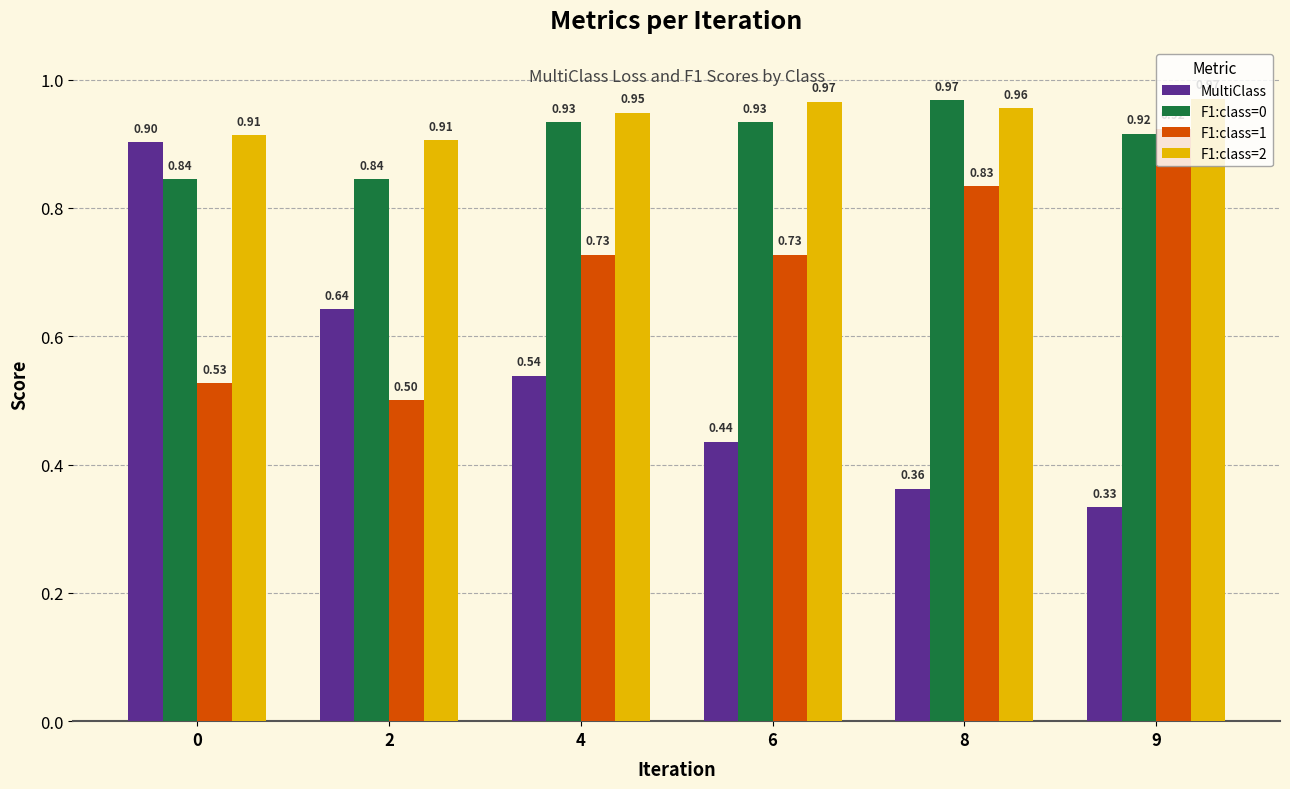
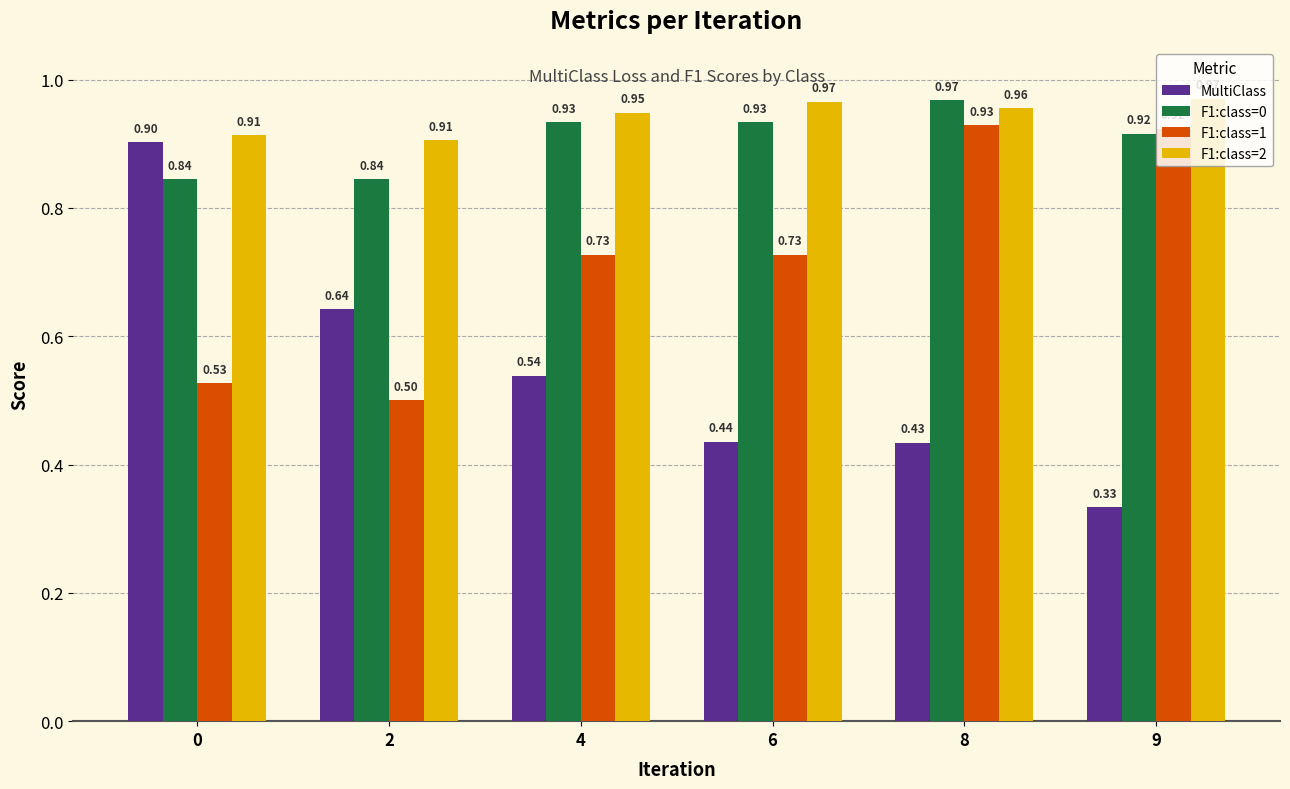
MultiClass, 8: 0.36 -> 0.43
F1:class=1, 8: 0.83 -> 0.93
